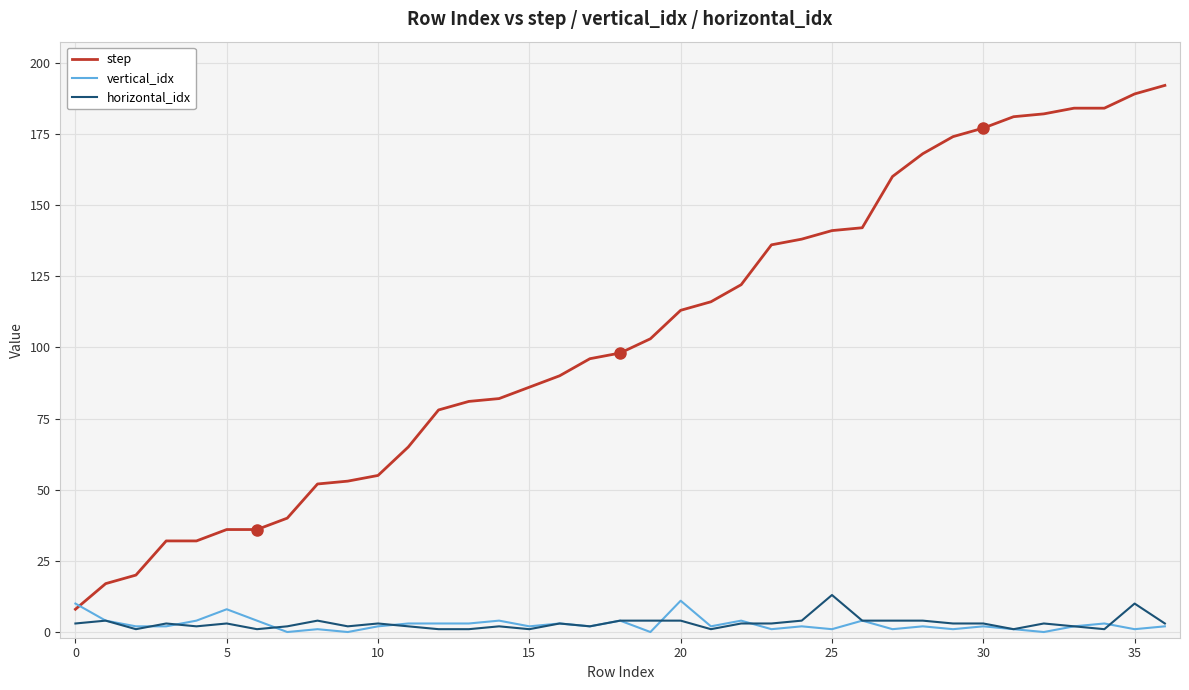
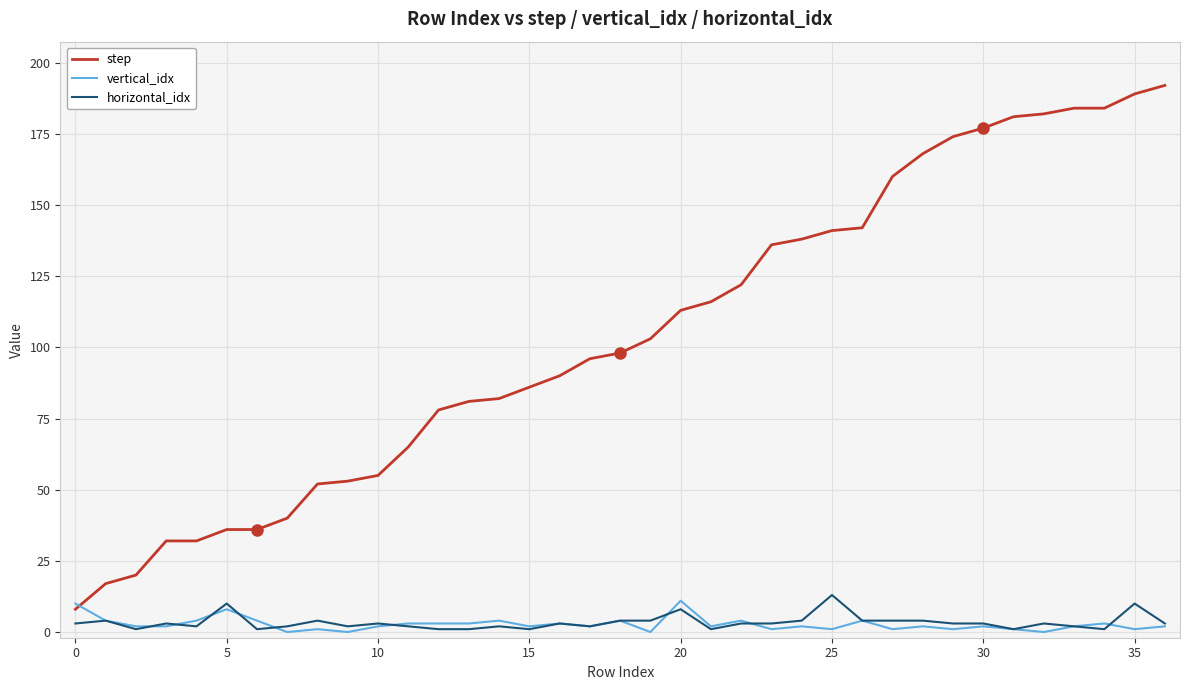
horizontal_idx, 5: 3 -> 10
horizontal_idx, 20: 4 -> 8
